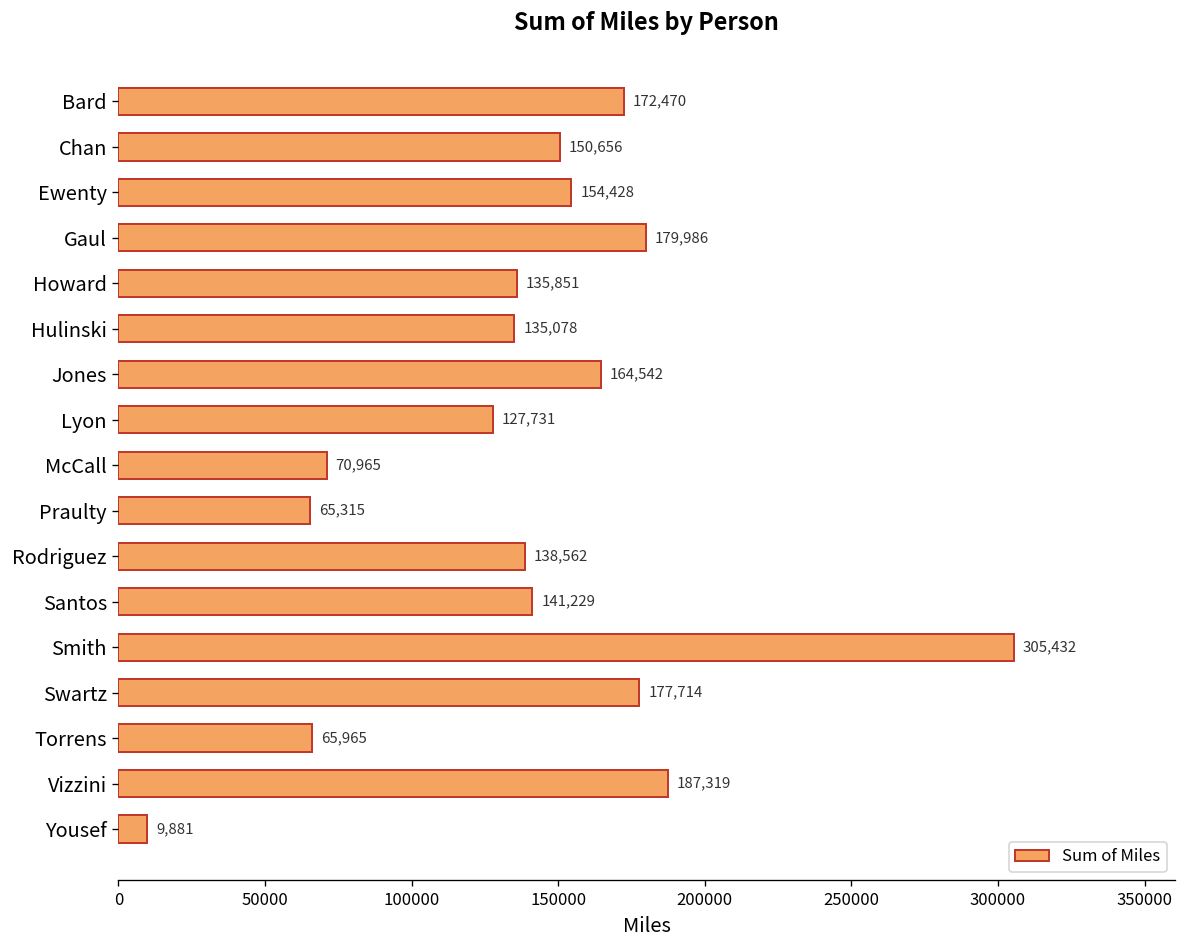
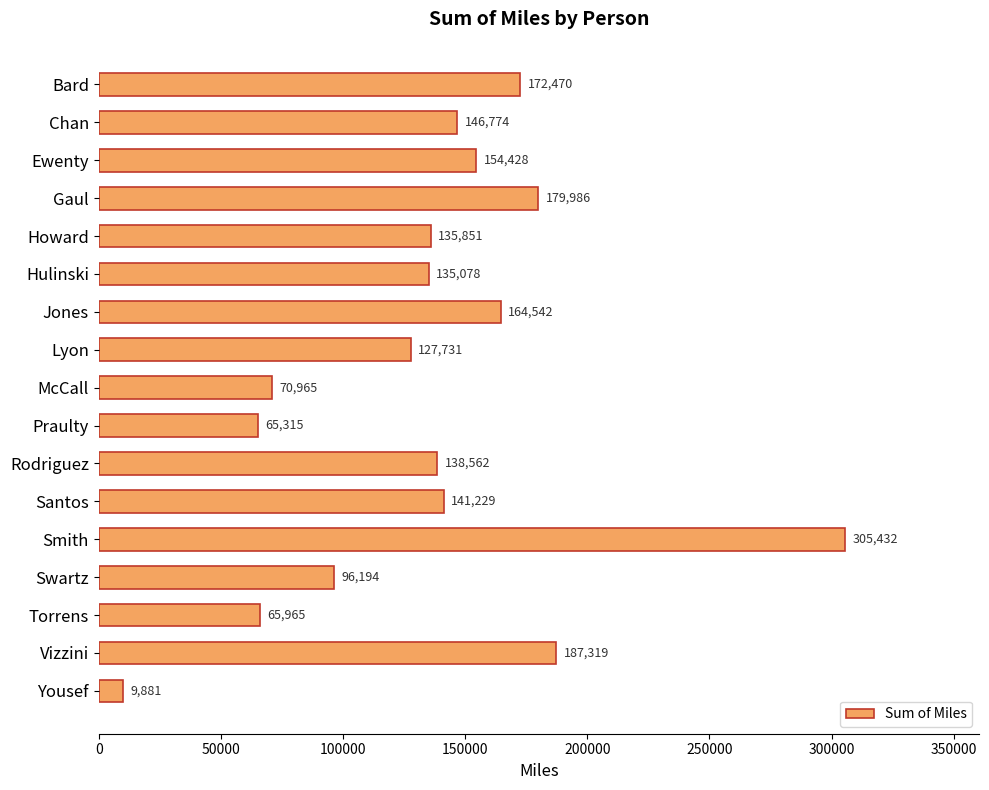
Chan: 150,656 -> 146,774
Swartz: 177,714 -> 96,194
